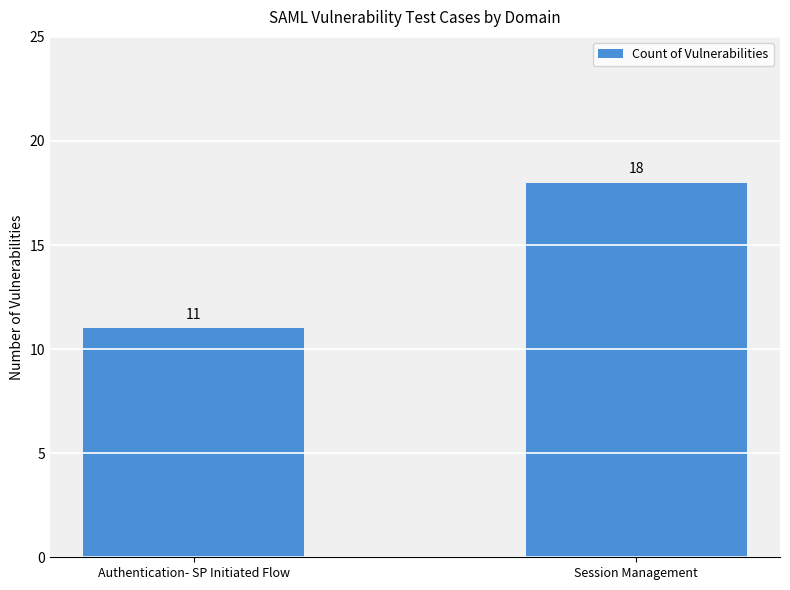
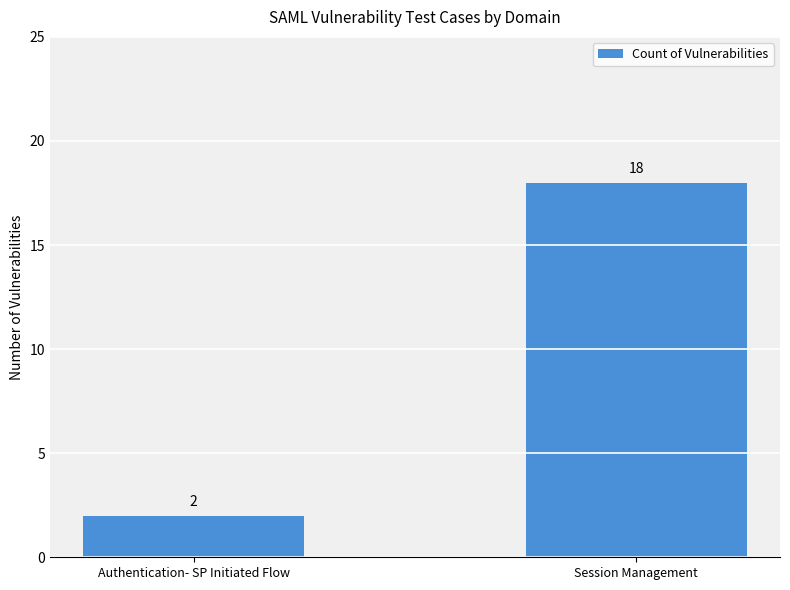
Authentication- SP Initiated Flow: 11 -> 2
